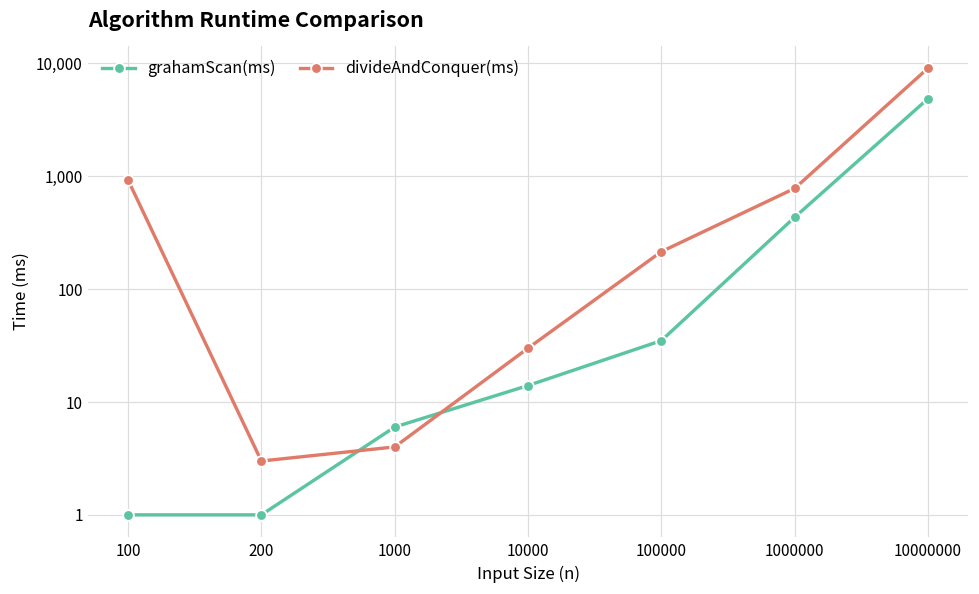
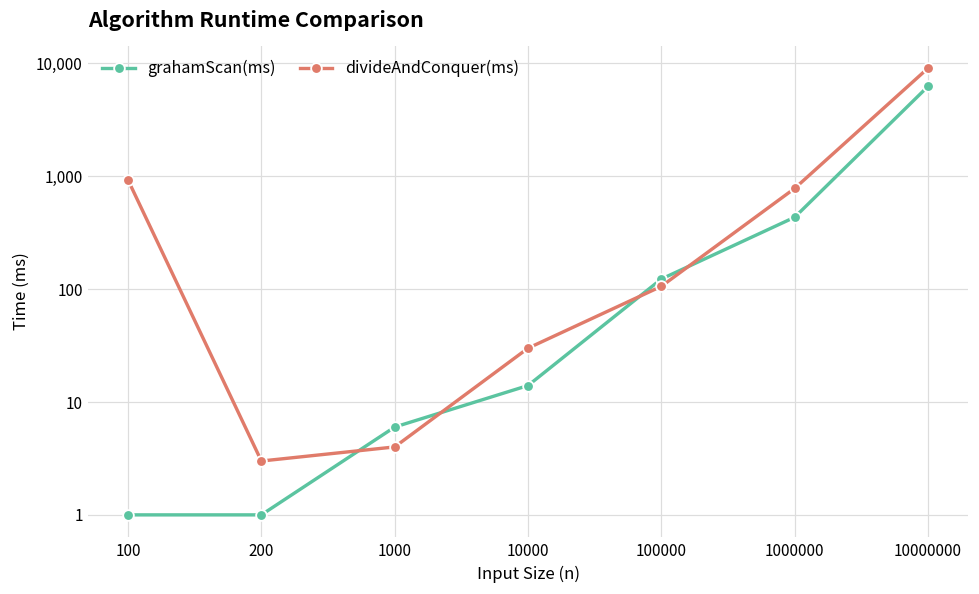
grahamScan(ms), 100000: 35 -> 120
divideAndConquer(ms), 100000: 220 -> 110
grahamScan(ms), 10000000: 5,000 -> 6,000
